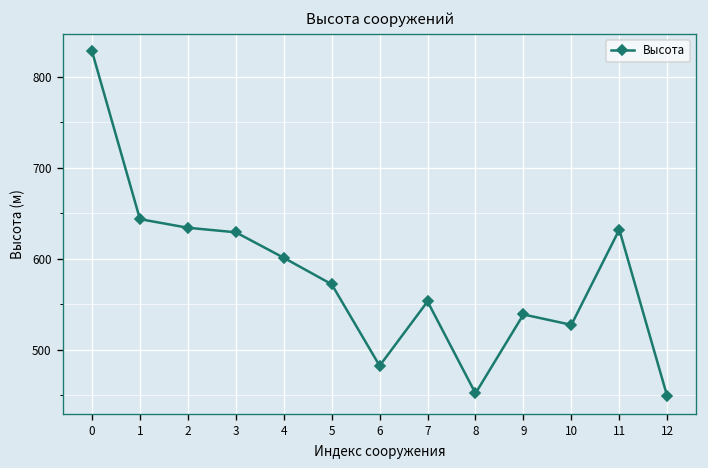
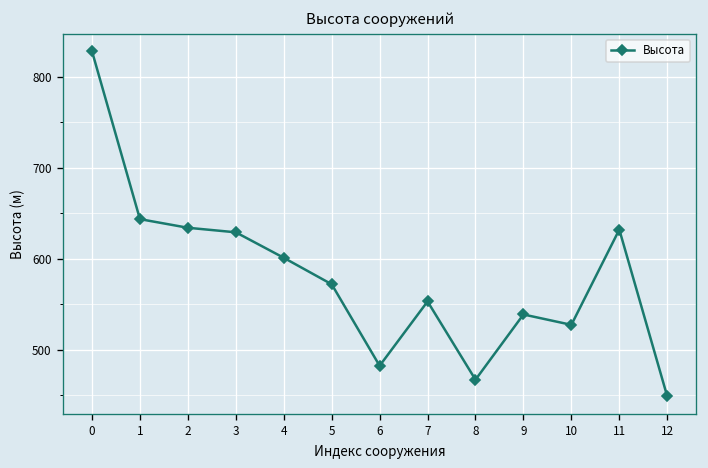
8: 450 -> 470
